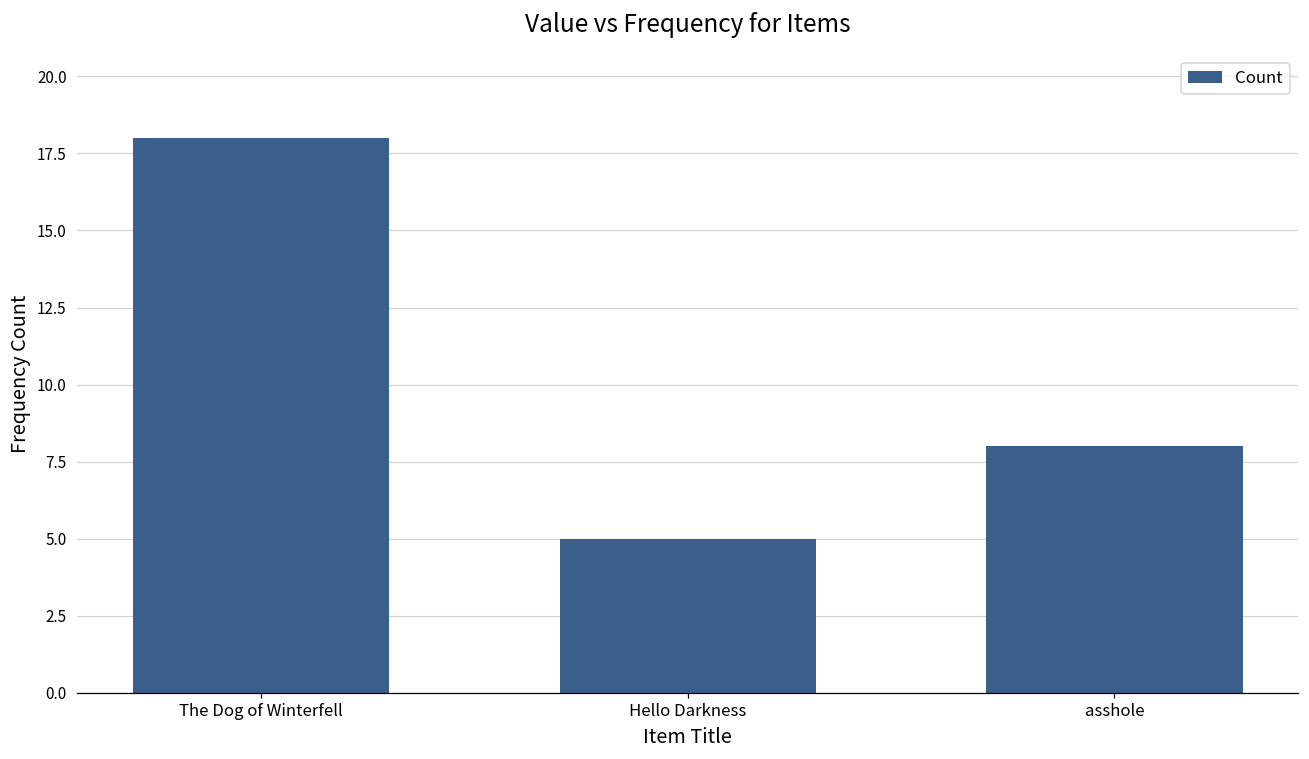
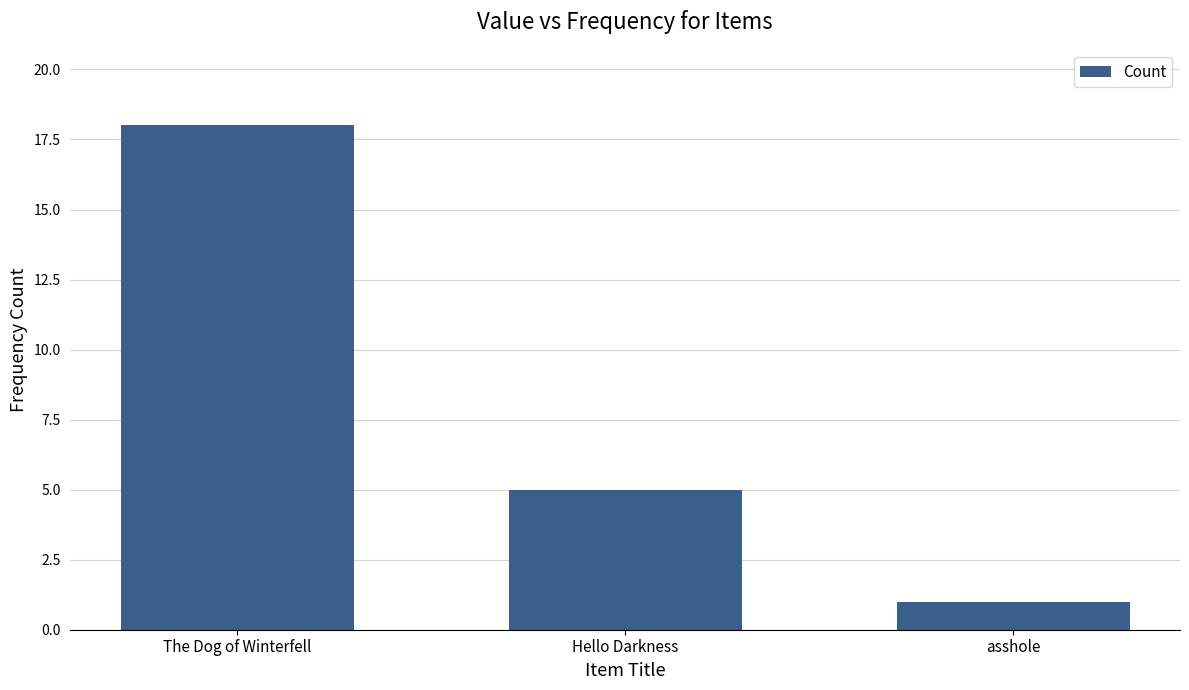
asshole: 8 -> 1
